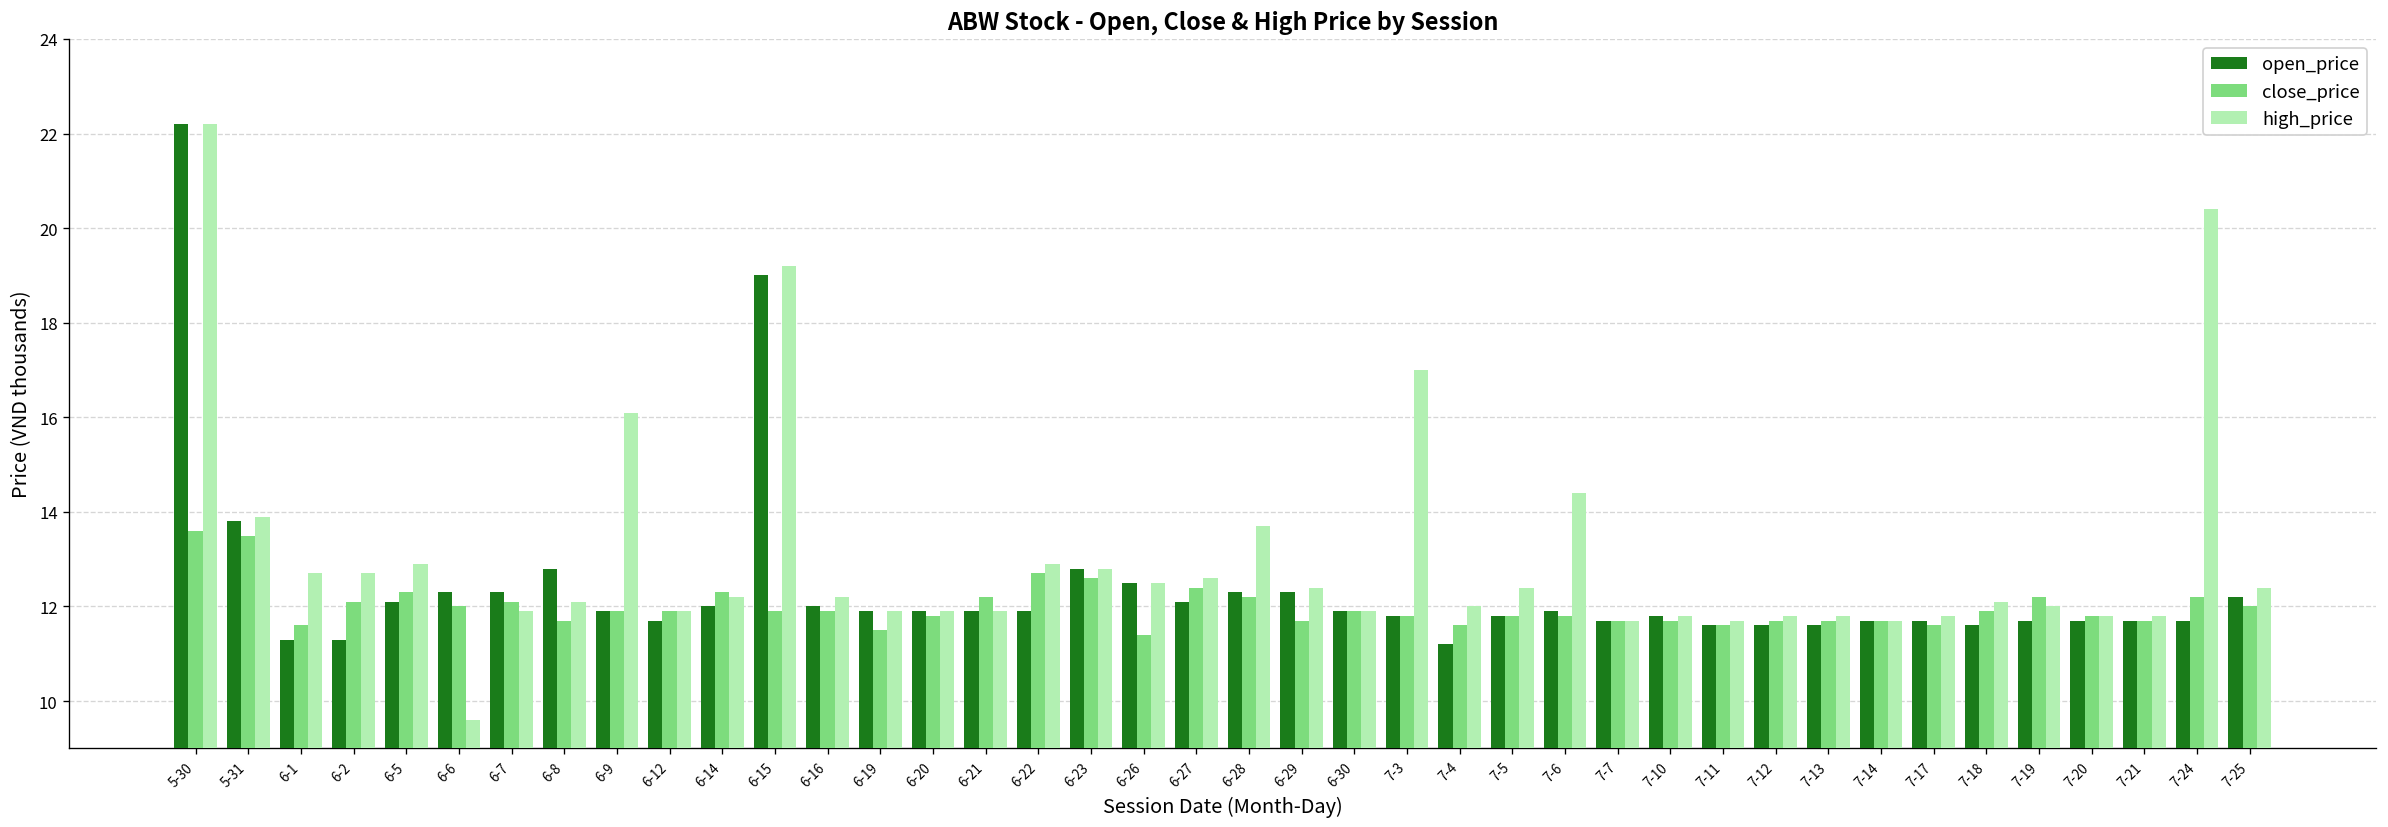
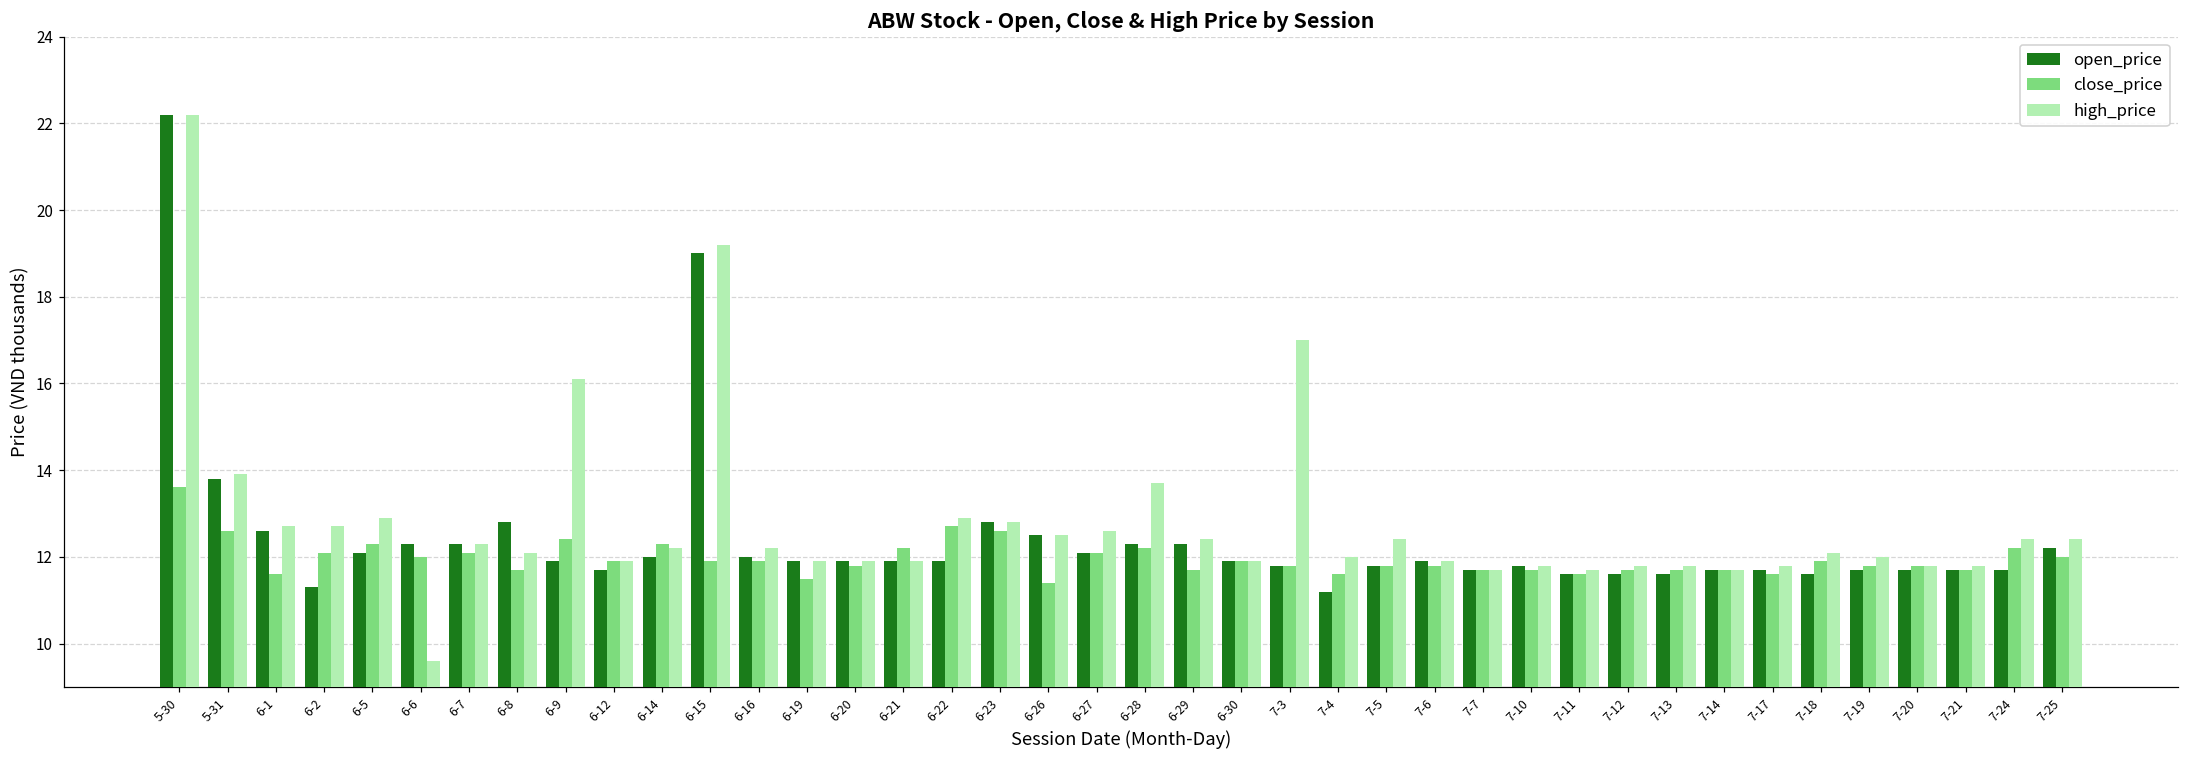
close_price, 5-31: 13.5 -> 12.6
open_price, 6-1: 11.3 -> 12.6
high_price, 6-7: 11.9 -> 12.3
close_price, 6-9: 11.9 -> 12.4
close_price, 6-27: 12.4 -> 12.1
high_price, 7-6: 14.4 -> 11.9
close_price, 7-19: 12.2 -> 11.8
high_price, 7-24: 20.4 -> 12.4
